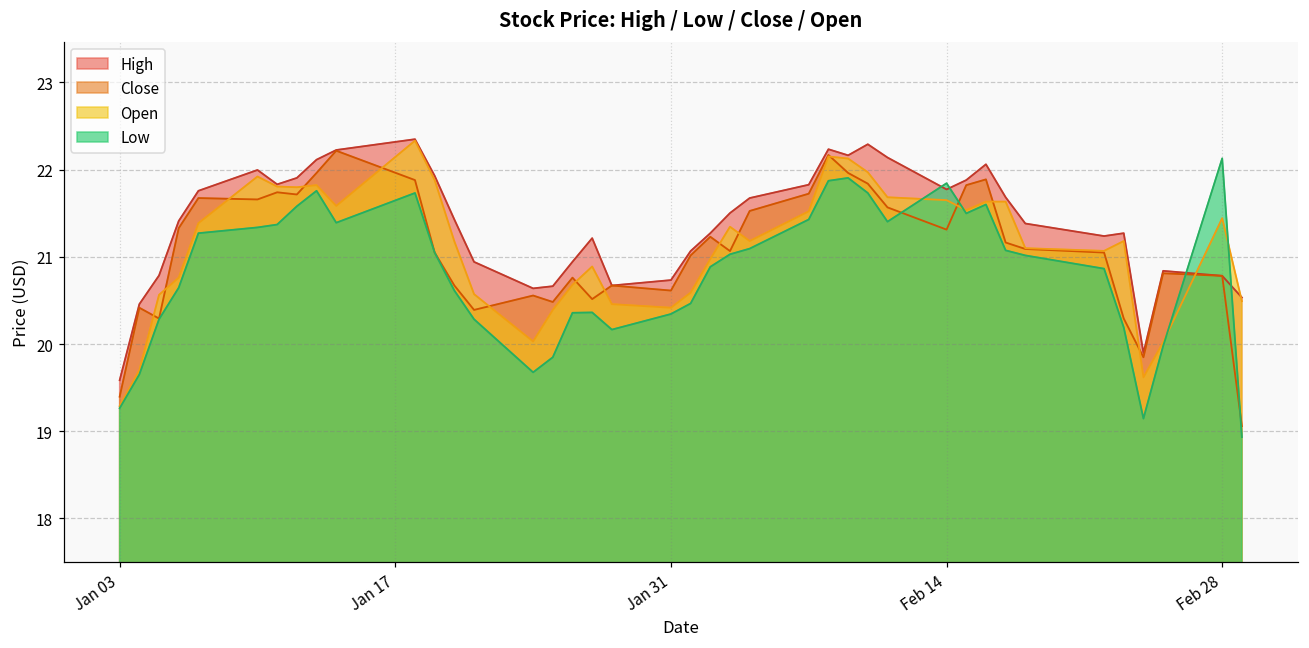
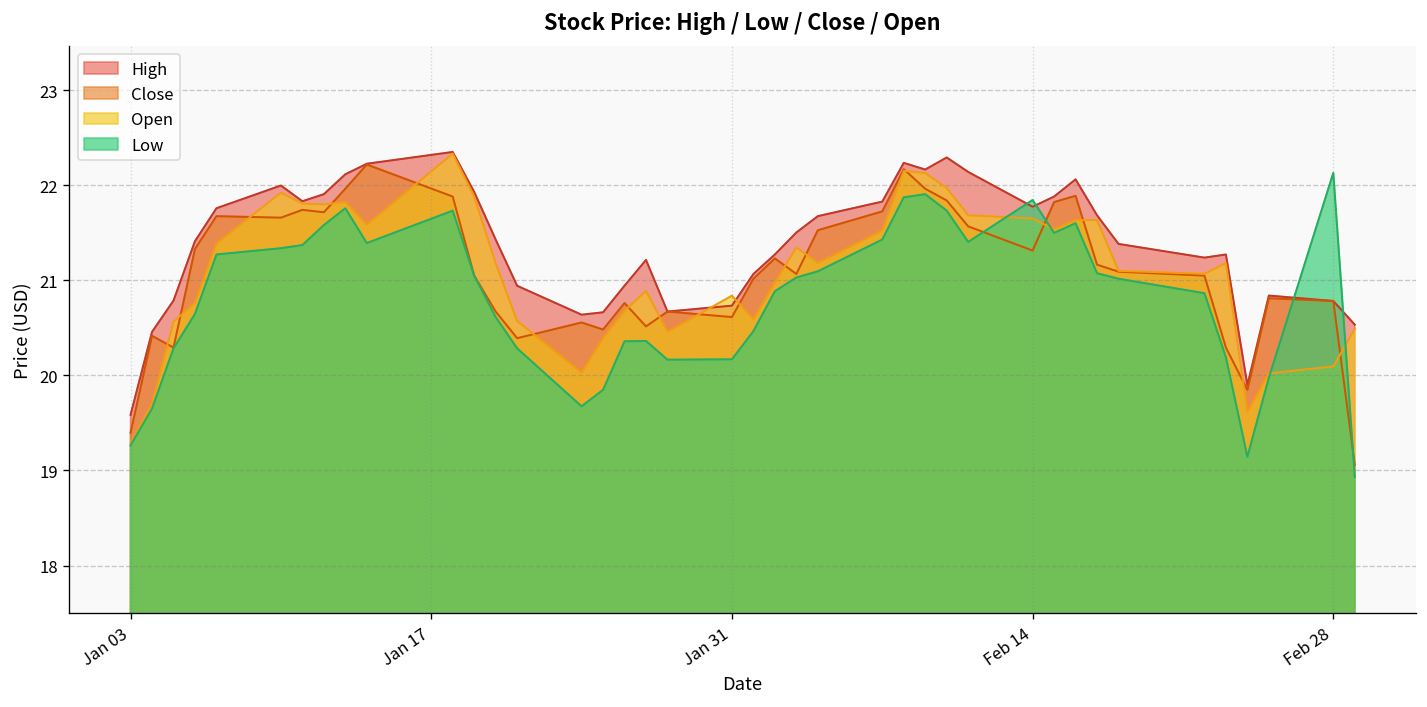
Open, Jan 31: 20.4 -> 20.8
Low, Jan 31: 20.3 -> 20.2
Open, Feb 28: 21.4 -> 20.1
